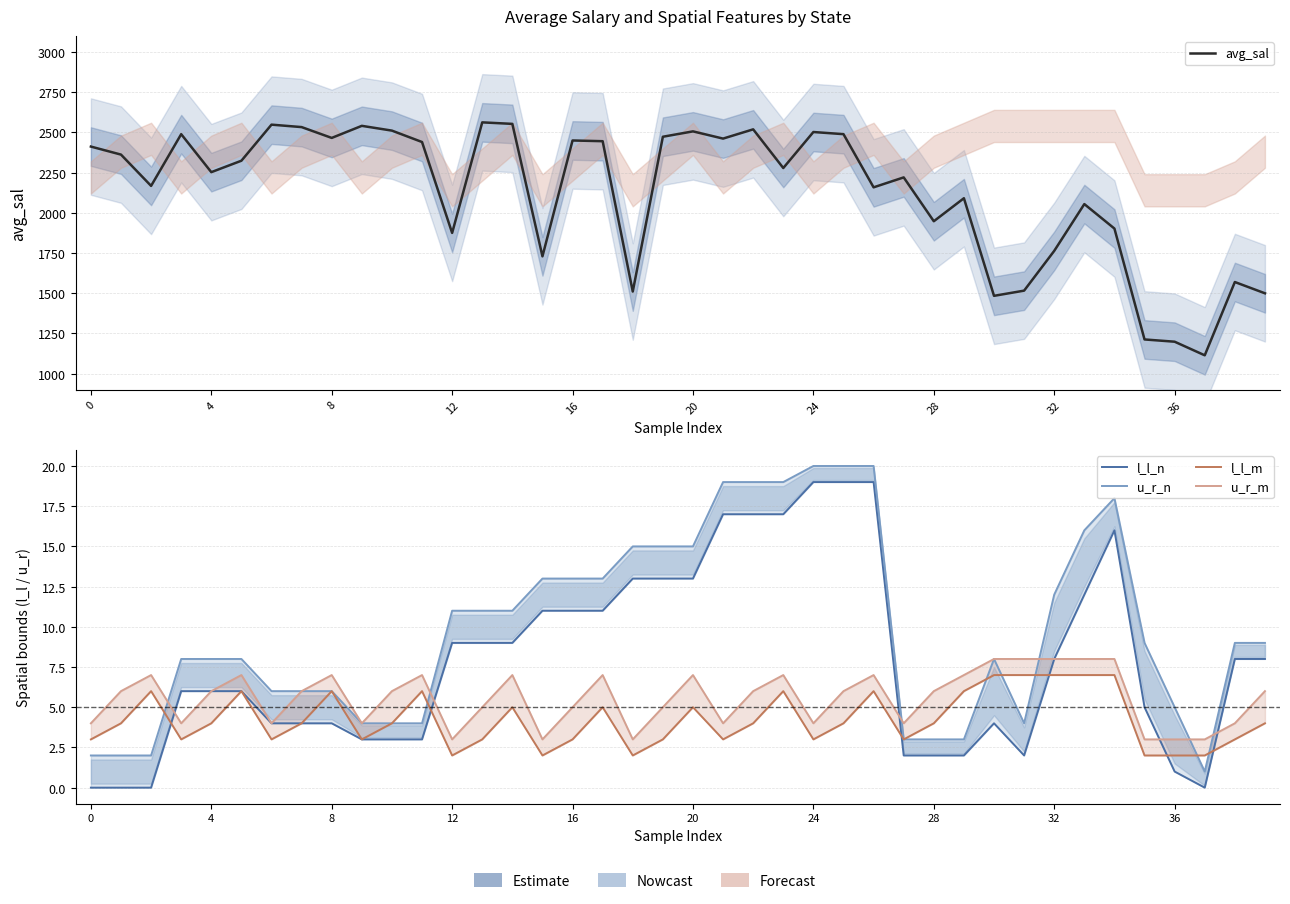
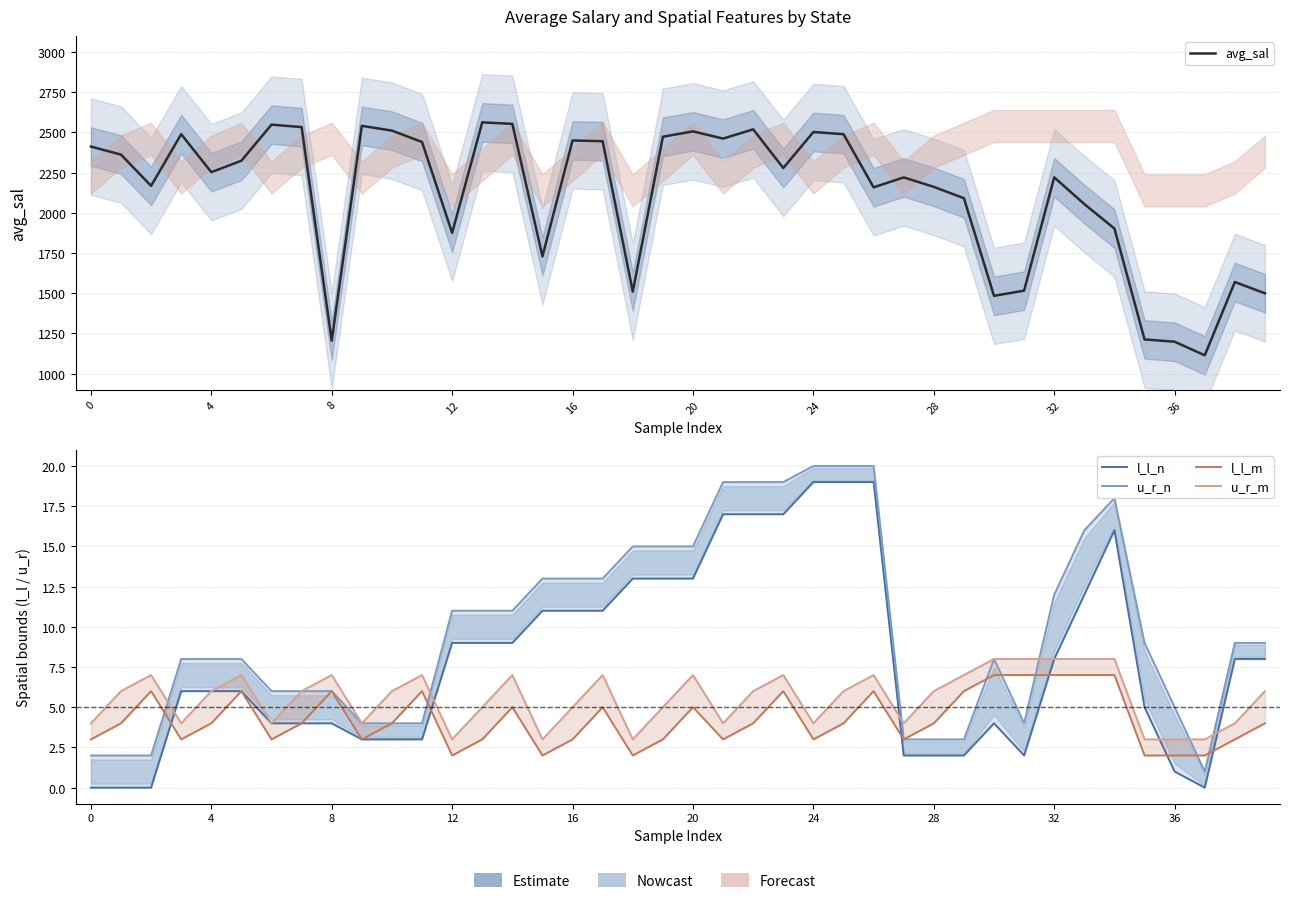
Average Salary and Spatial Features by State, avg_sal, 8: 2470 -> 1200
Average Salary and Spatial Features by State, avg_sal, 28: 1950 -> 2160
Average Salary and Spatial Features by State, avg_sal, 32: 1760 -> 2220
